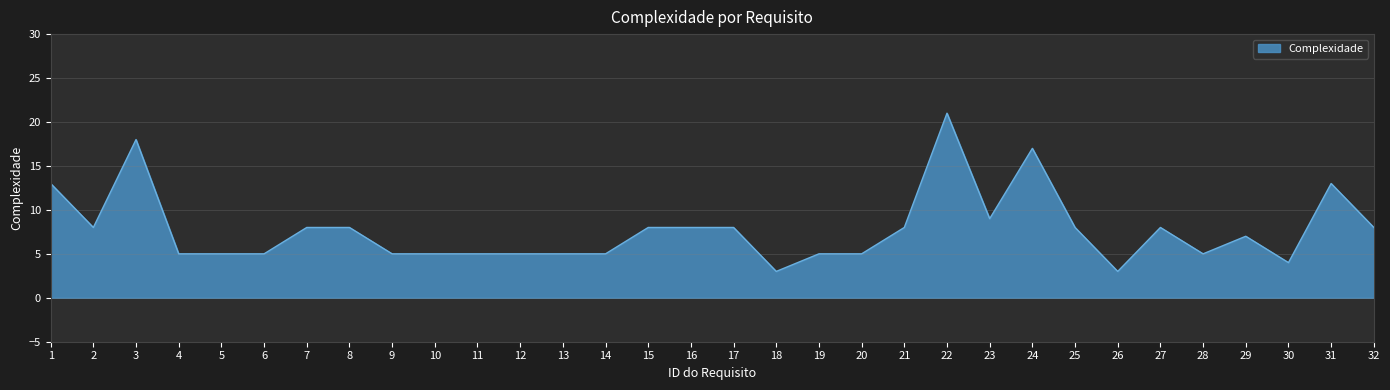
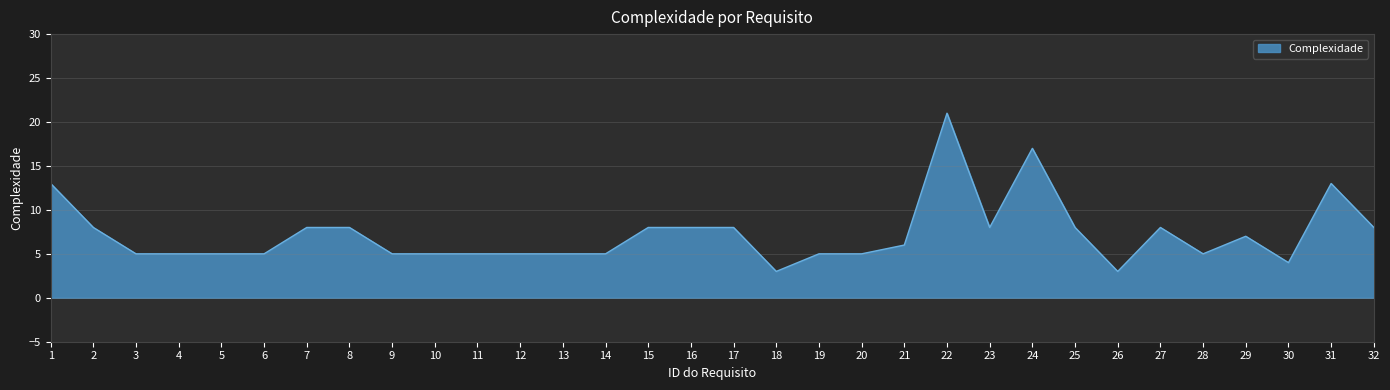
3: 18 -> 5
21: 8 -> 6
23: 9 -> 8
